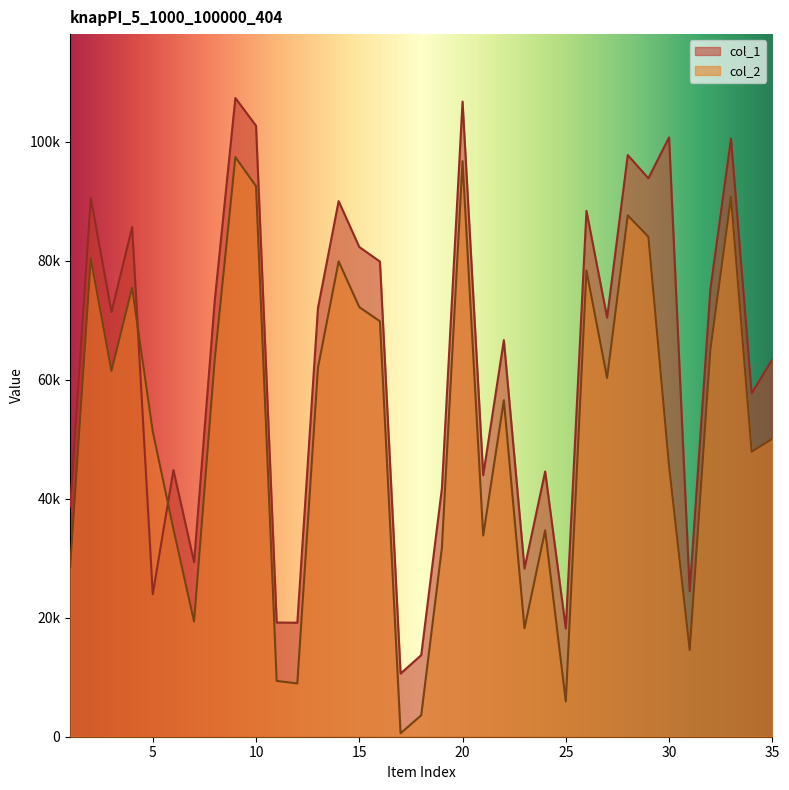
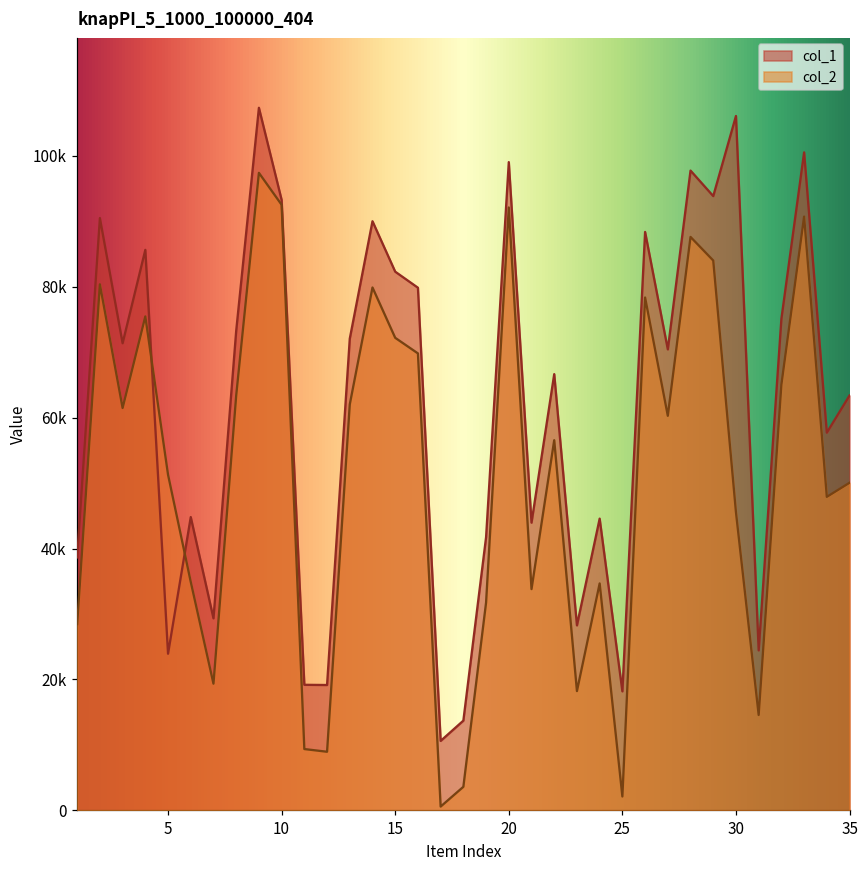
col_1, 10: 103000 -> 93000
col_1, 20: 107000 -> 99000
col_2, 20: 97000 -> 92000
col_2, 25: 6000 -> 2000
col_1, 30: 101000 -> 106000
